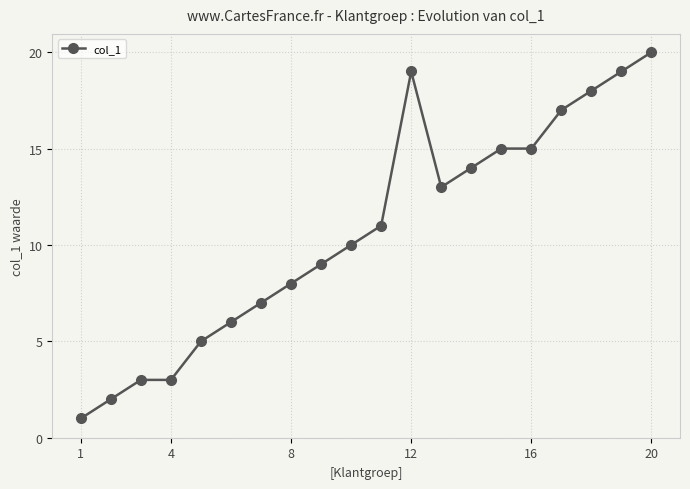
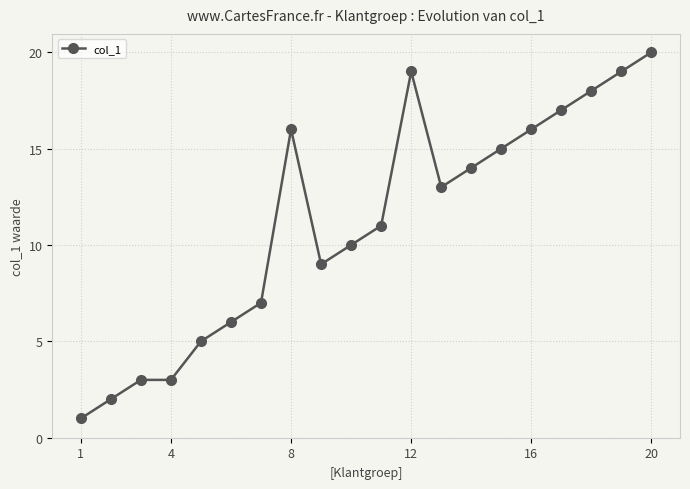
8: 8 -> 16
16: 15 -> 16
